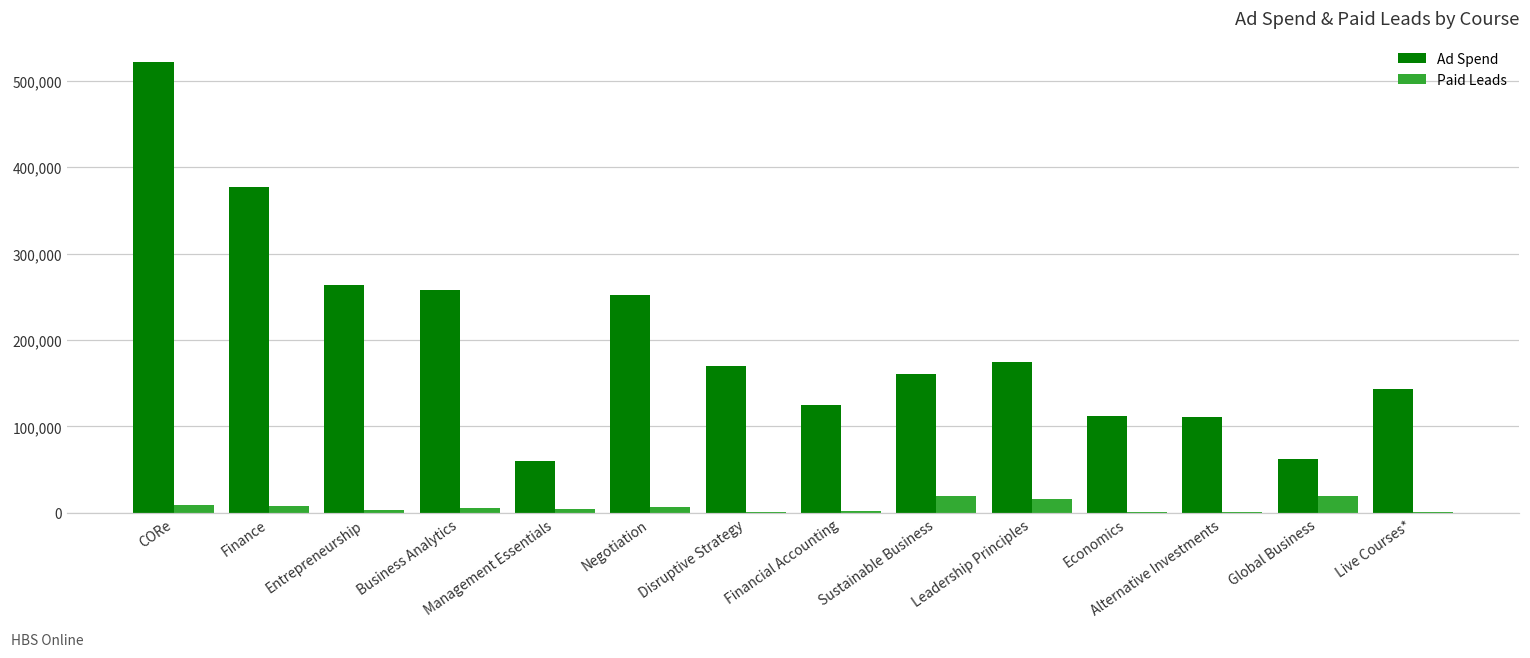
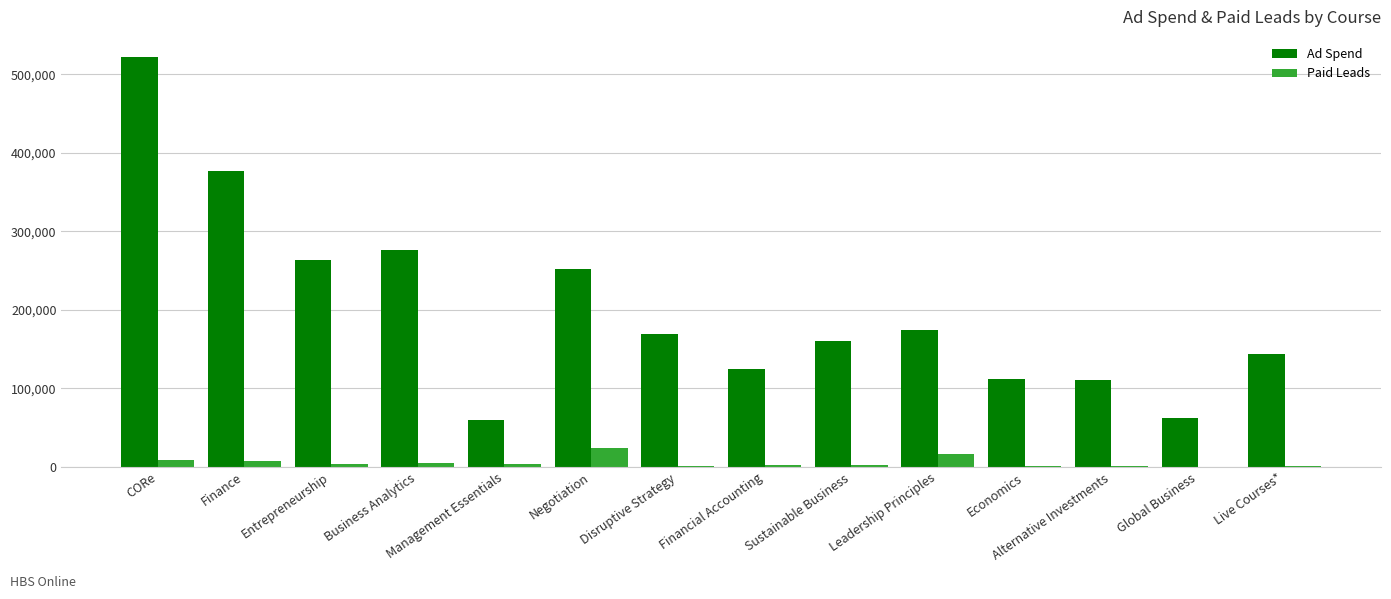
Ad Spend, Business Analytics: 260,000 -> 280,000
Paid Leads, Negotiation: 10,000 -> 20,000
Paid Leads, Sustainable Business: 20,000 -> 0
Paid Leads, Global Business: 20,000 -> 0
